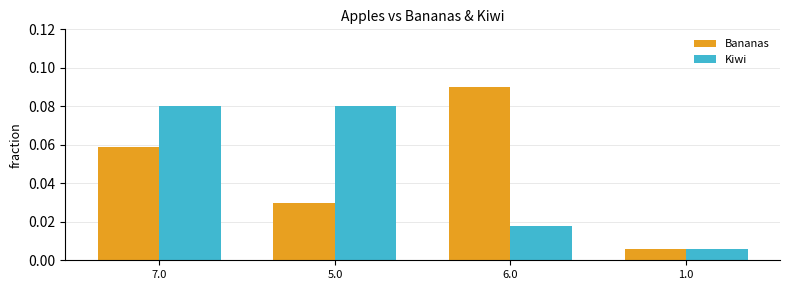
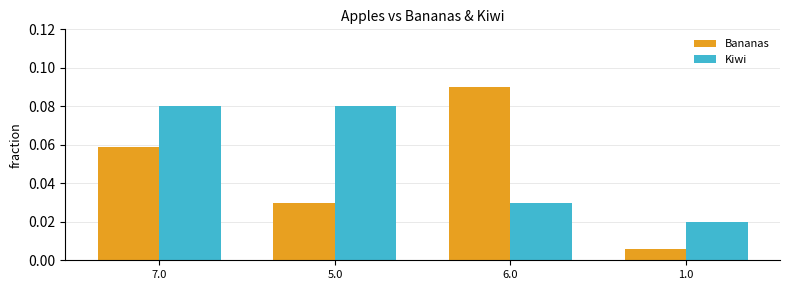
Kiwi, 6.0: 0.018 -> 0.030
Kiwi, 1.0: 0.006 -> 0.020
